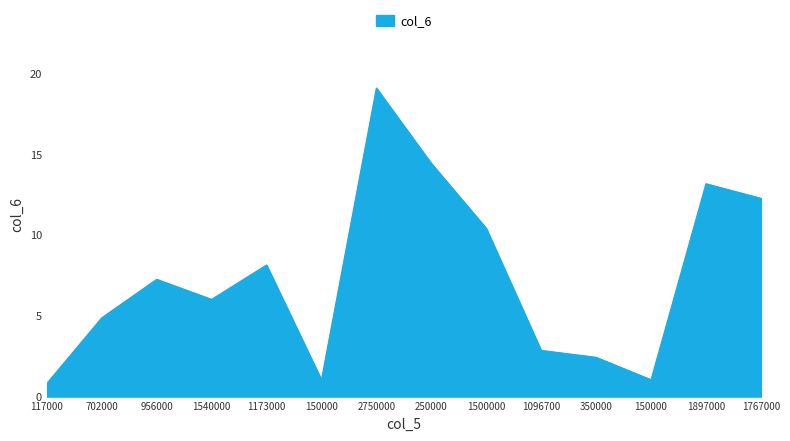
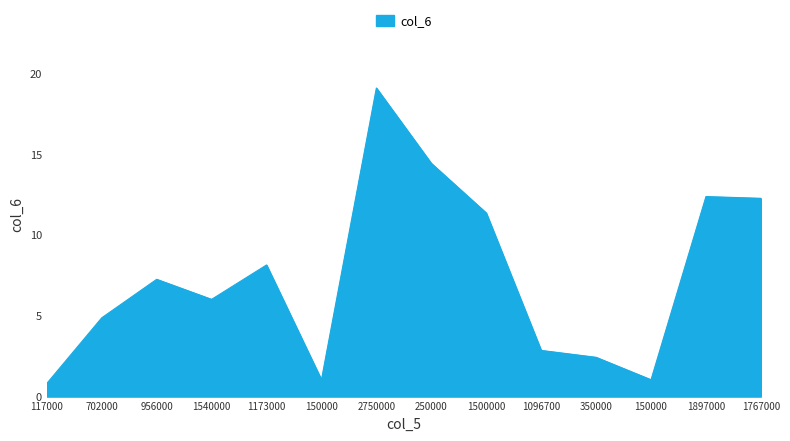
1500000: 10.4 -> 11.4
1897000: 13.2 -> 12.4
